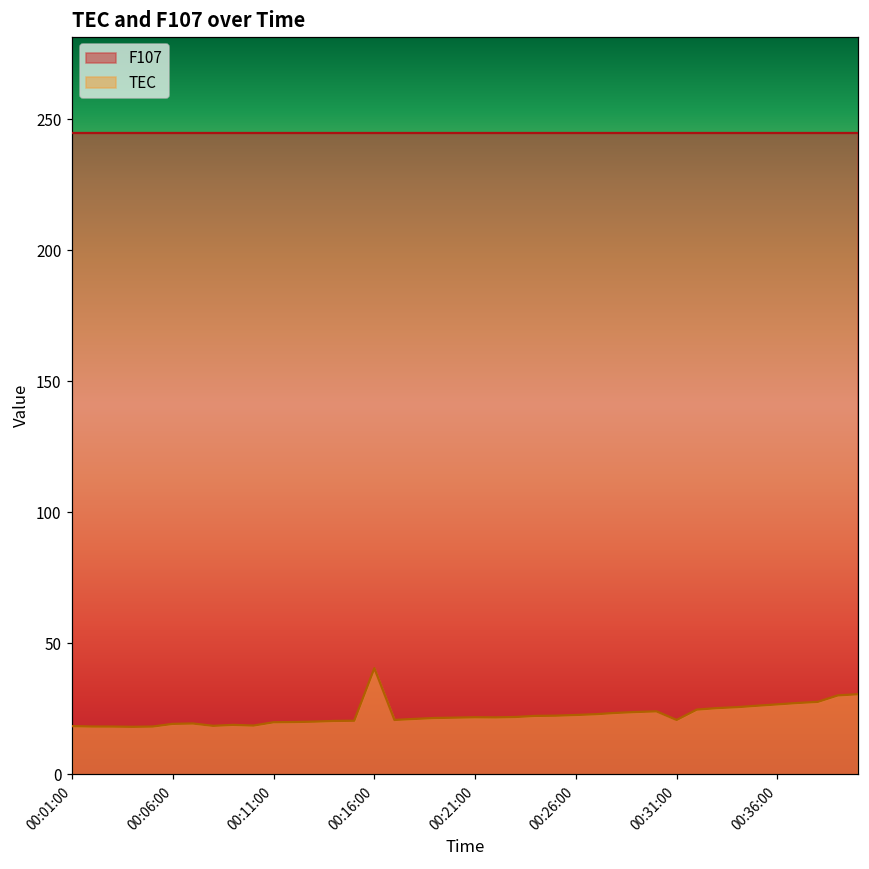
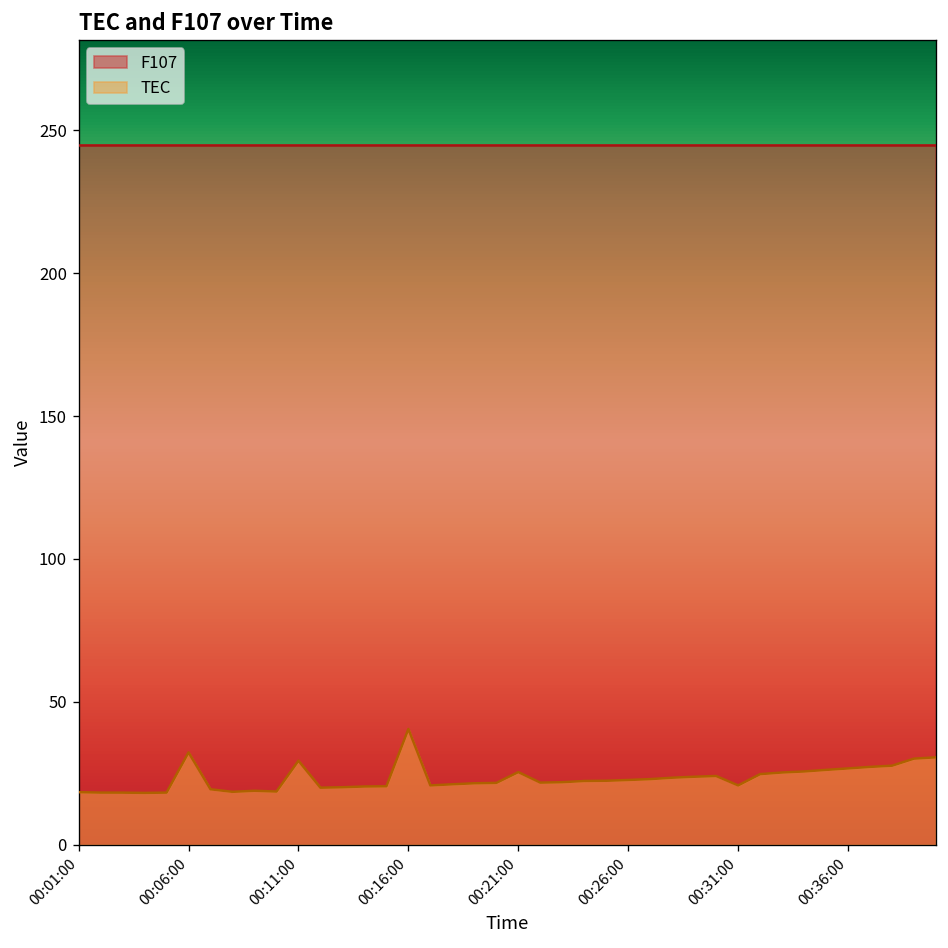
TEC, 00:06:00: 19 -> 32
TEC, 00:11:00: 20 -> 29
TEC, 00:21:00: 22 -> 25
